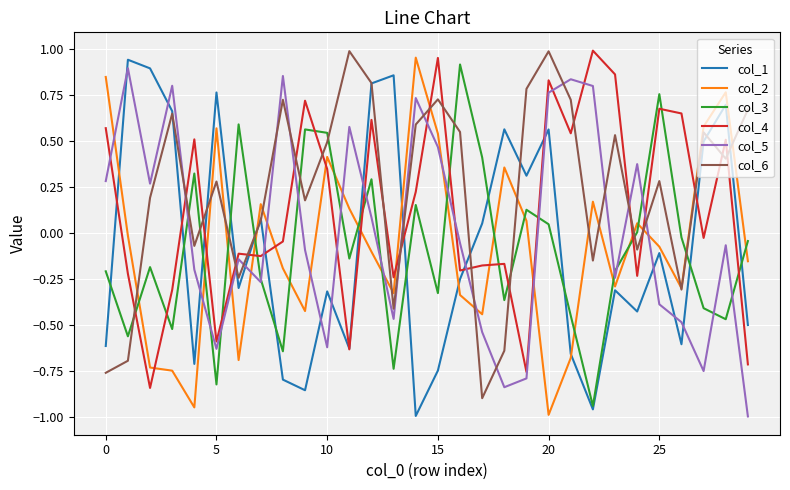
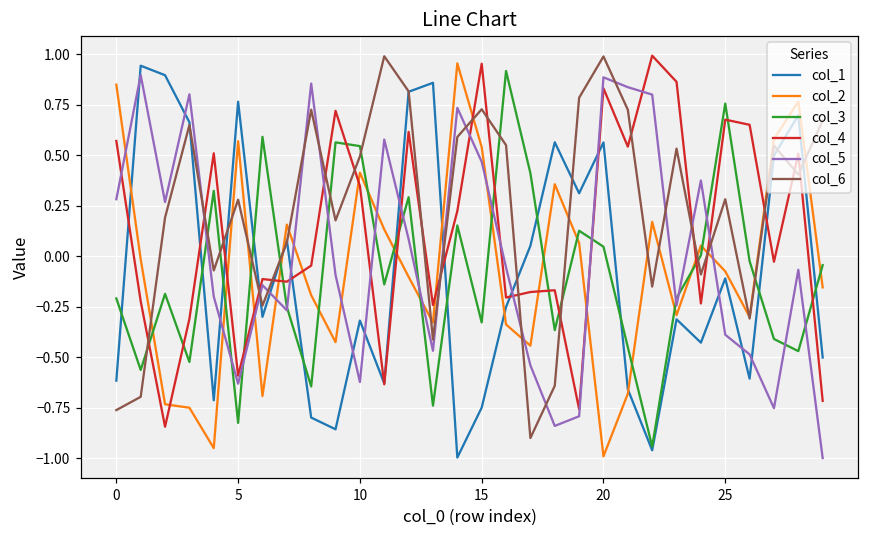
col_5, 20: 0.76 -> 0.89
